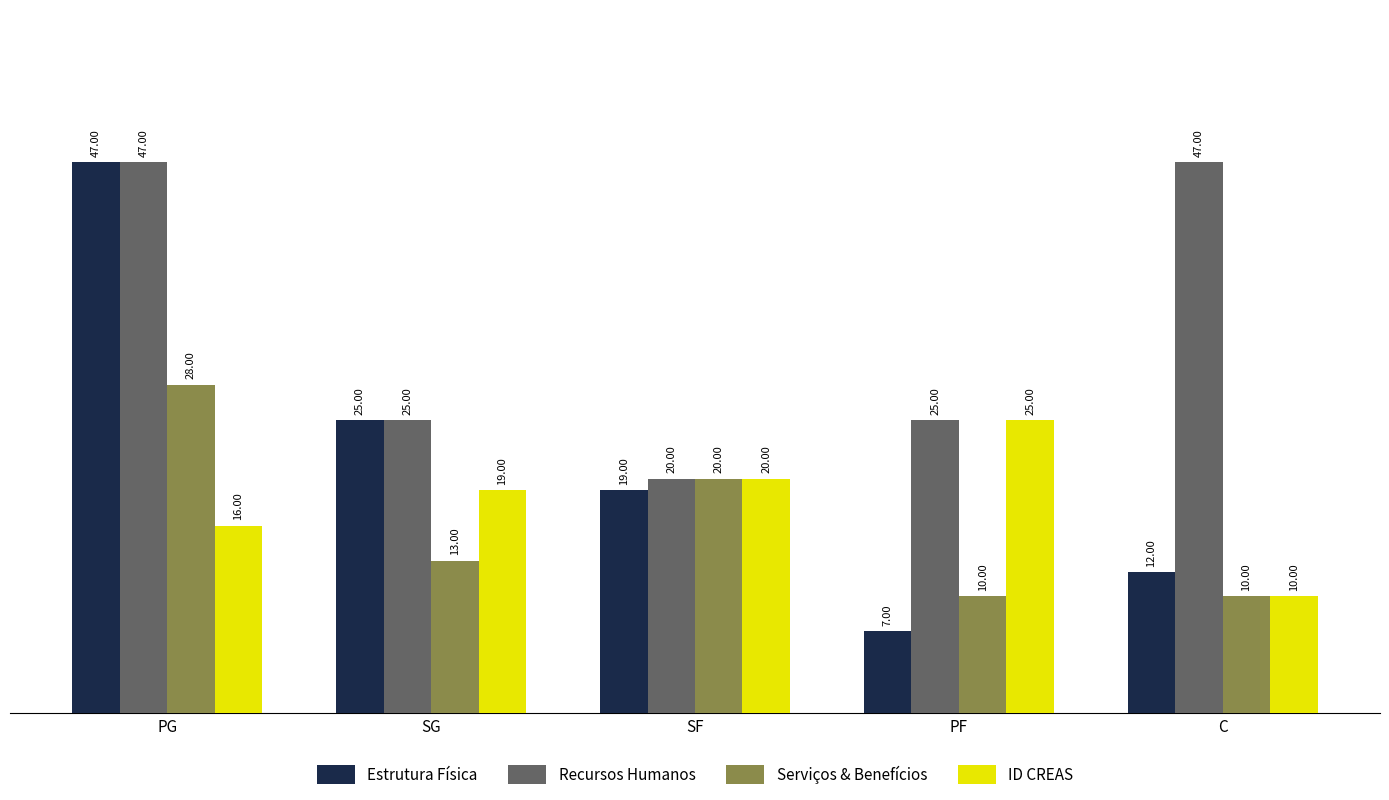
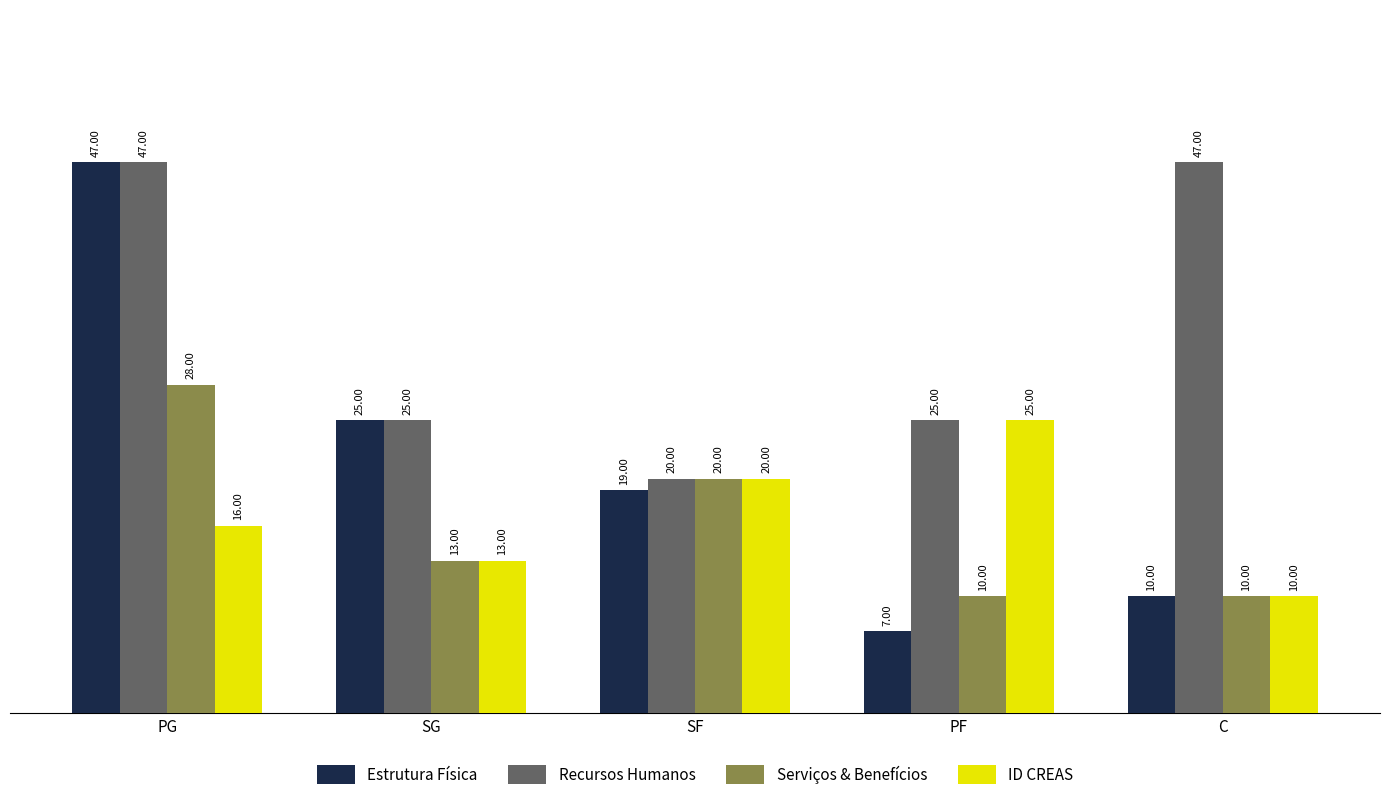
ID CREAS, SG: 19.00 -> 13.00
Estrutura Física, C: 12.00 -> 10.00
